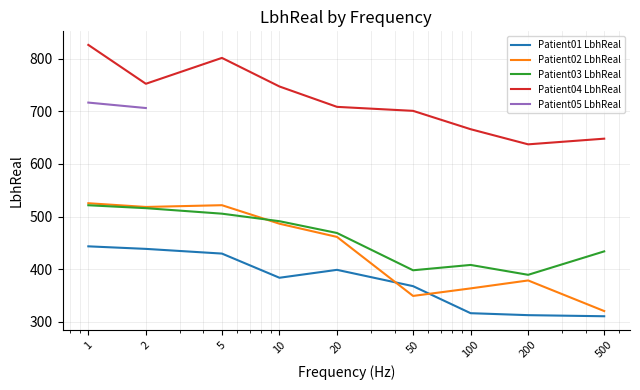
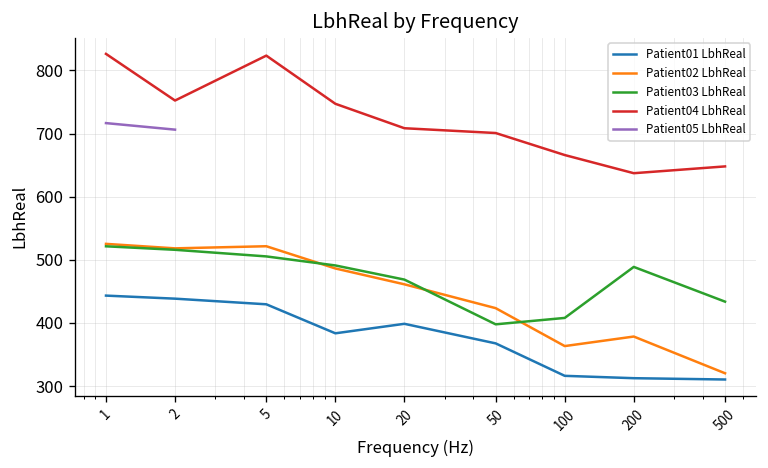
Patient04 LbhReal, 5: 800 -> 820
Patient02 LbhReal, 50: 350 -> 420
Patient03 LbhReal, 200: 390 -> 490
